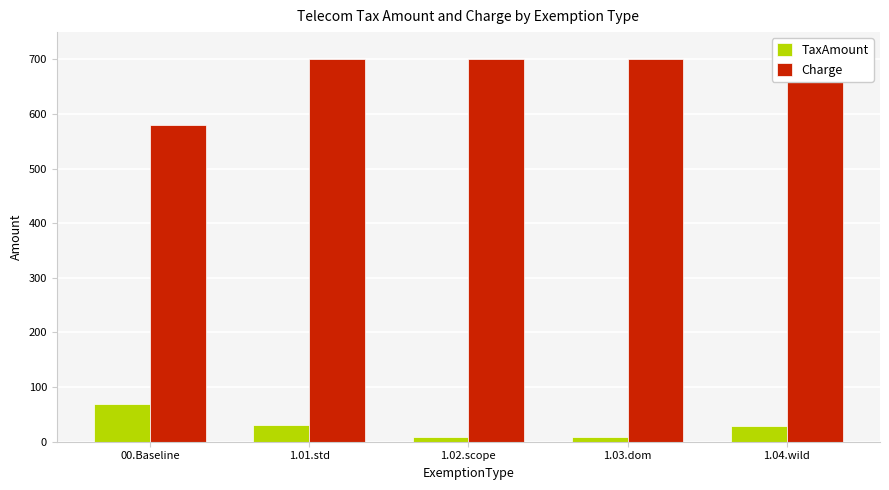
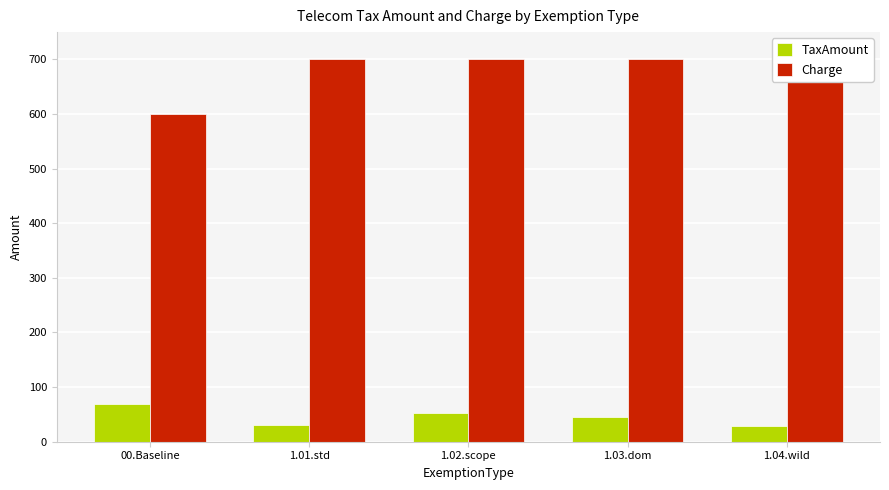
Charge, 00.Baseline: 580 -> 600
TaxAmount, 1.02.scope: 10 -> 50
TaxAmount, 1.03.dom: 10 -> 50
